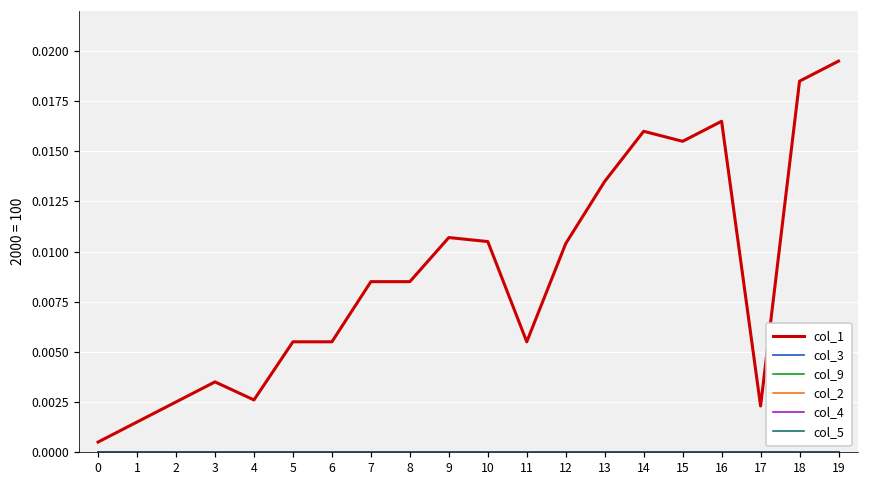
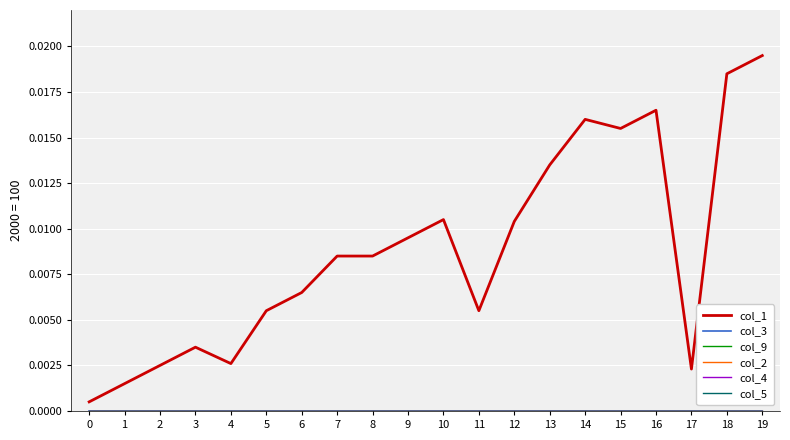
col_1, 6: 0.0055 -> 0.0065
col_1, 9: 0.0107 -> 0.0095
